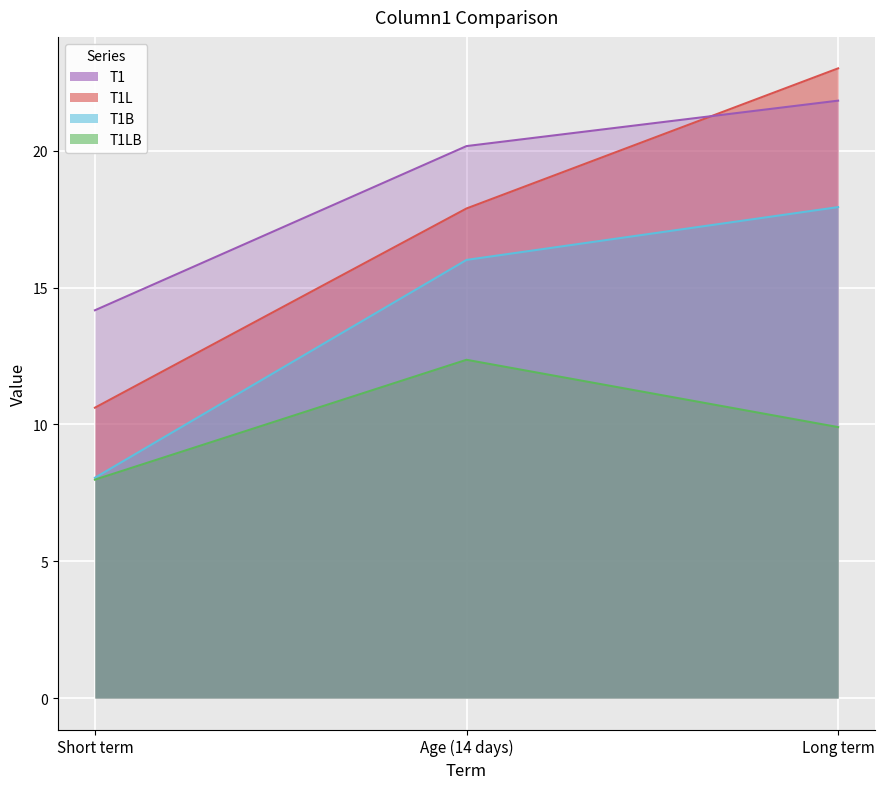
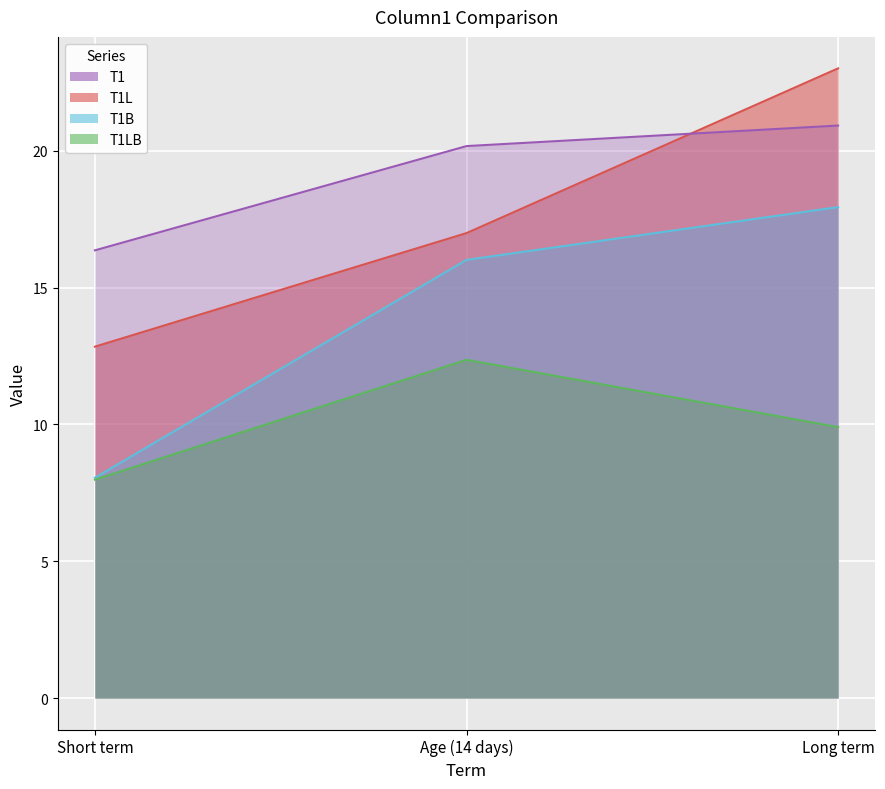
T1L, Short term: 10.6 -> 12.8
T1, Short term: 14.2 -> 16.4
T1L, Age (14 days): 17.9 -> 17.0
T1, Long term: 21.8 -> 20.9
